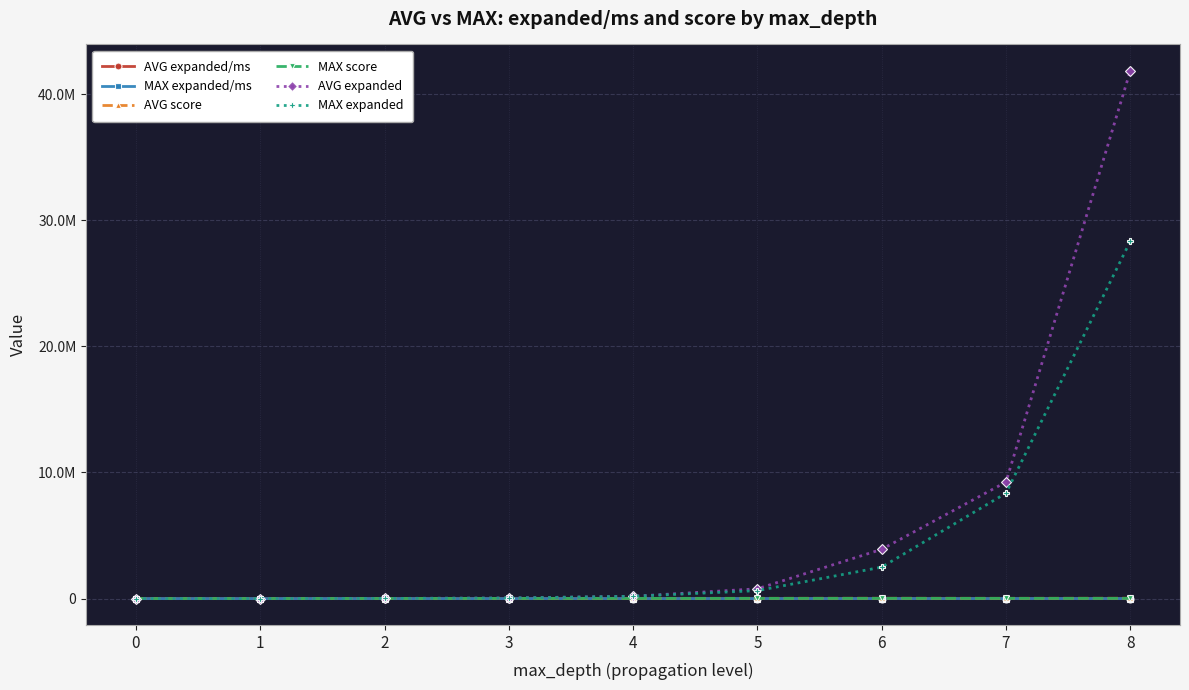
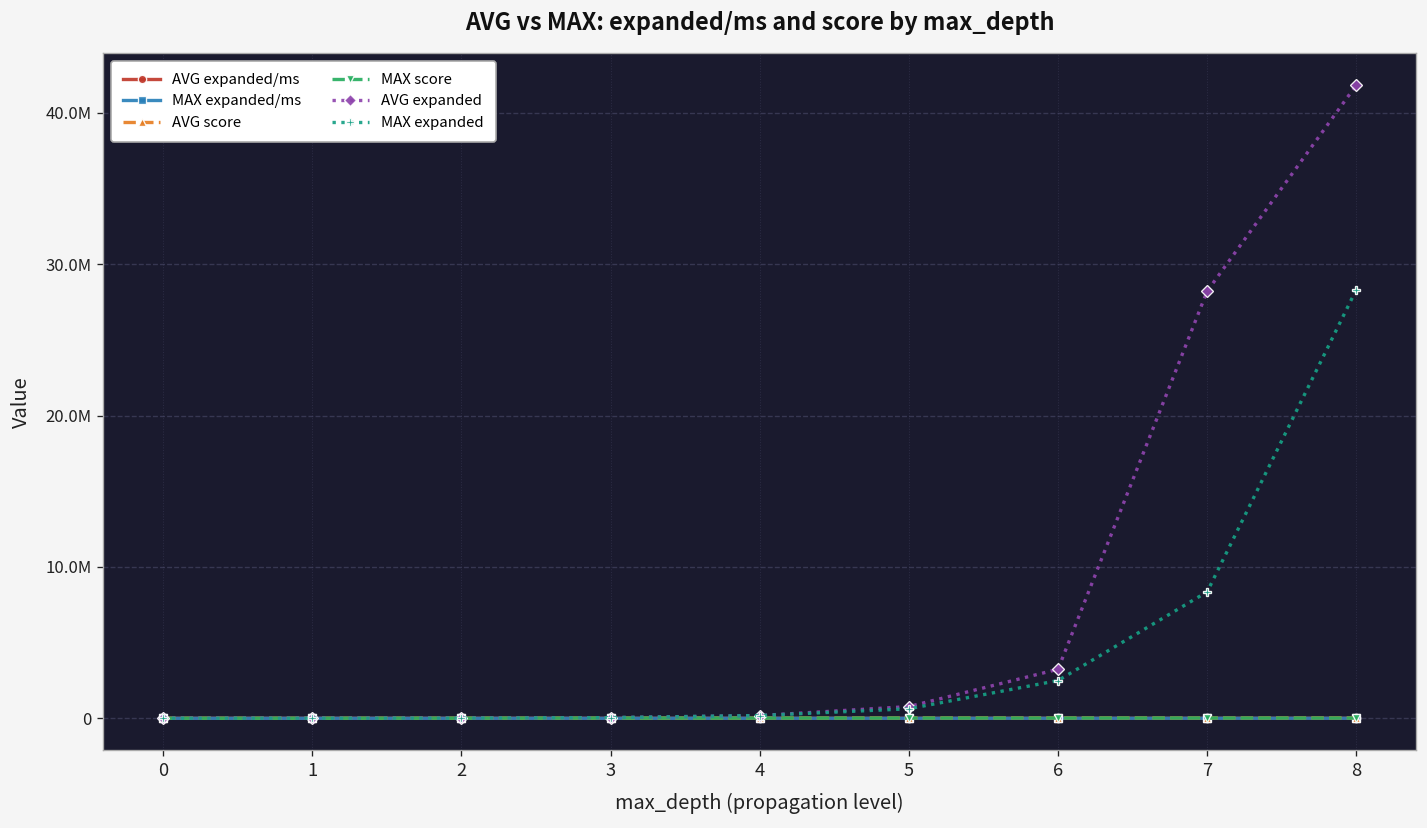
AVG expanded, 6: 3900000 -> 3200000
AVG expanded, 7: 9200000 -> 28200000
